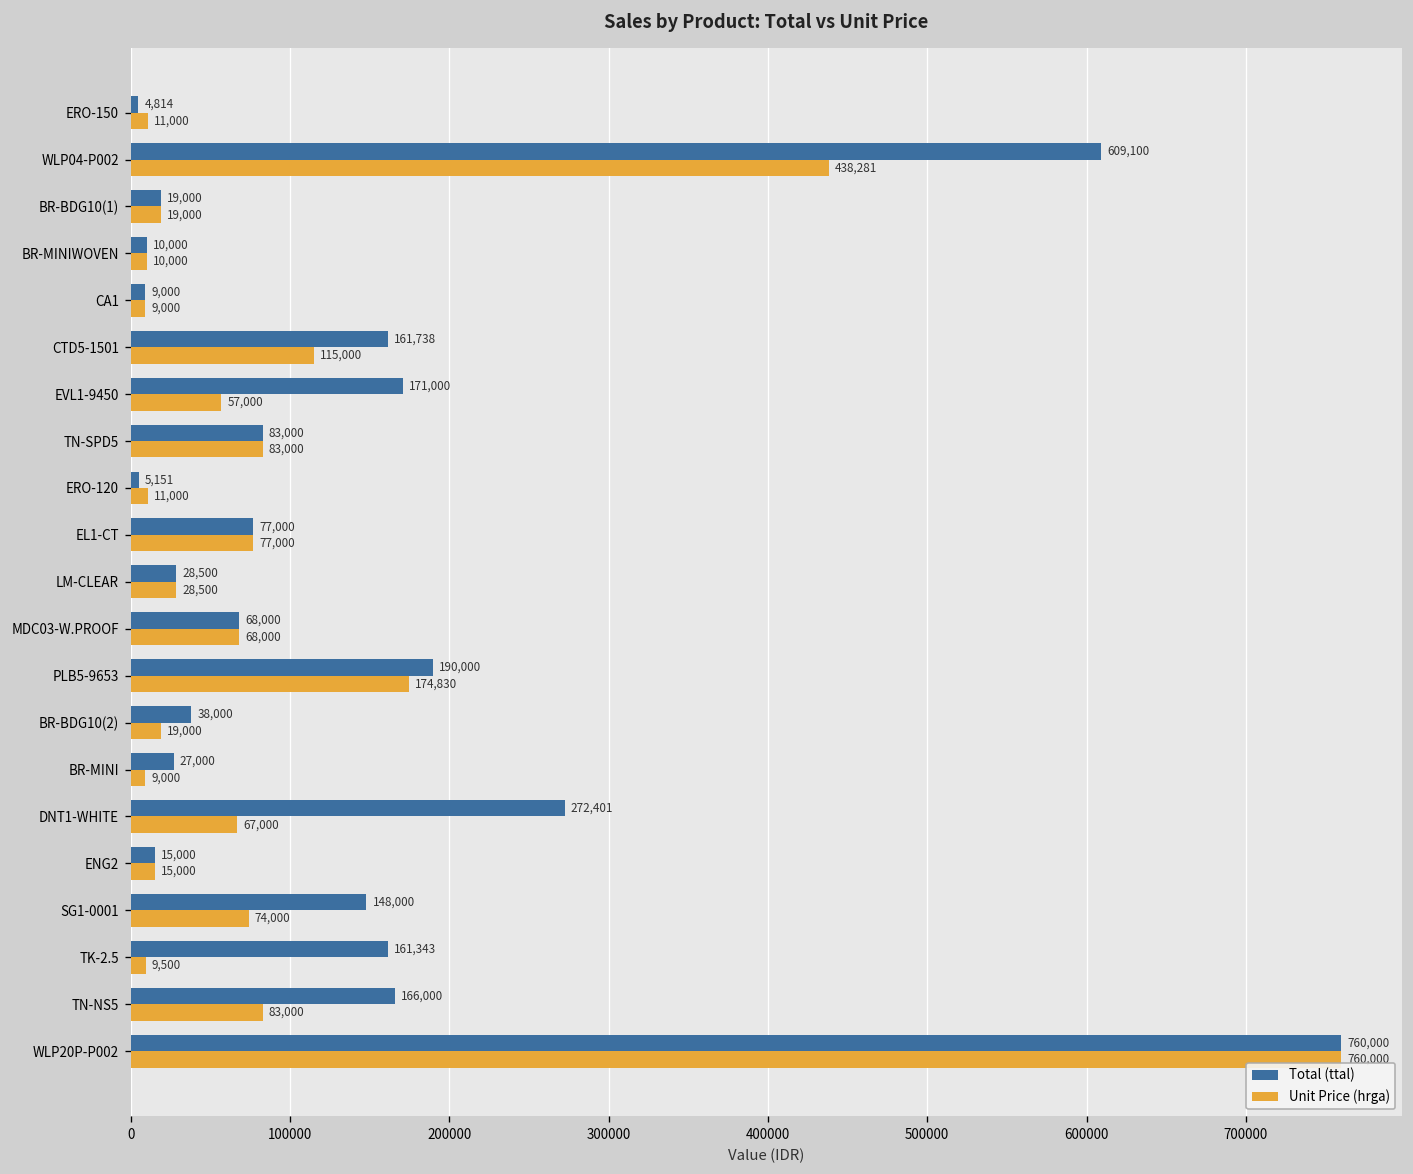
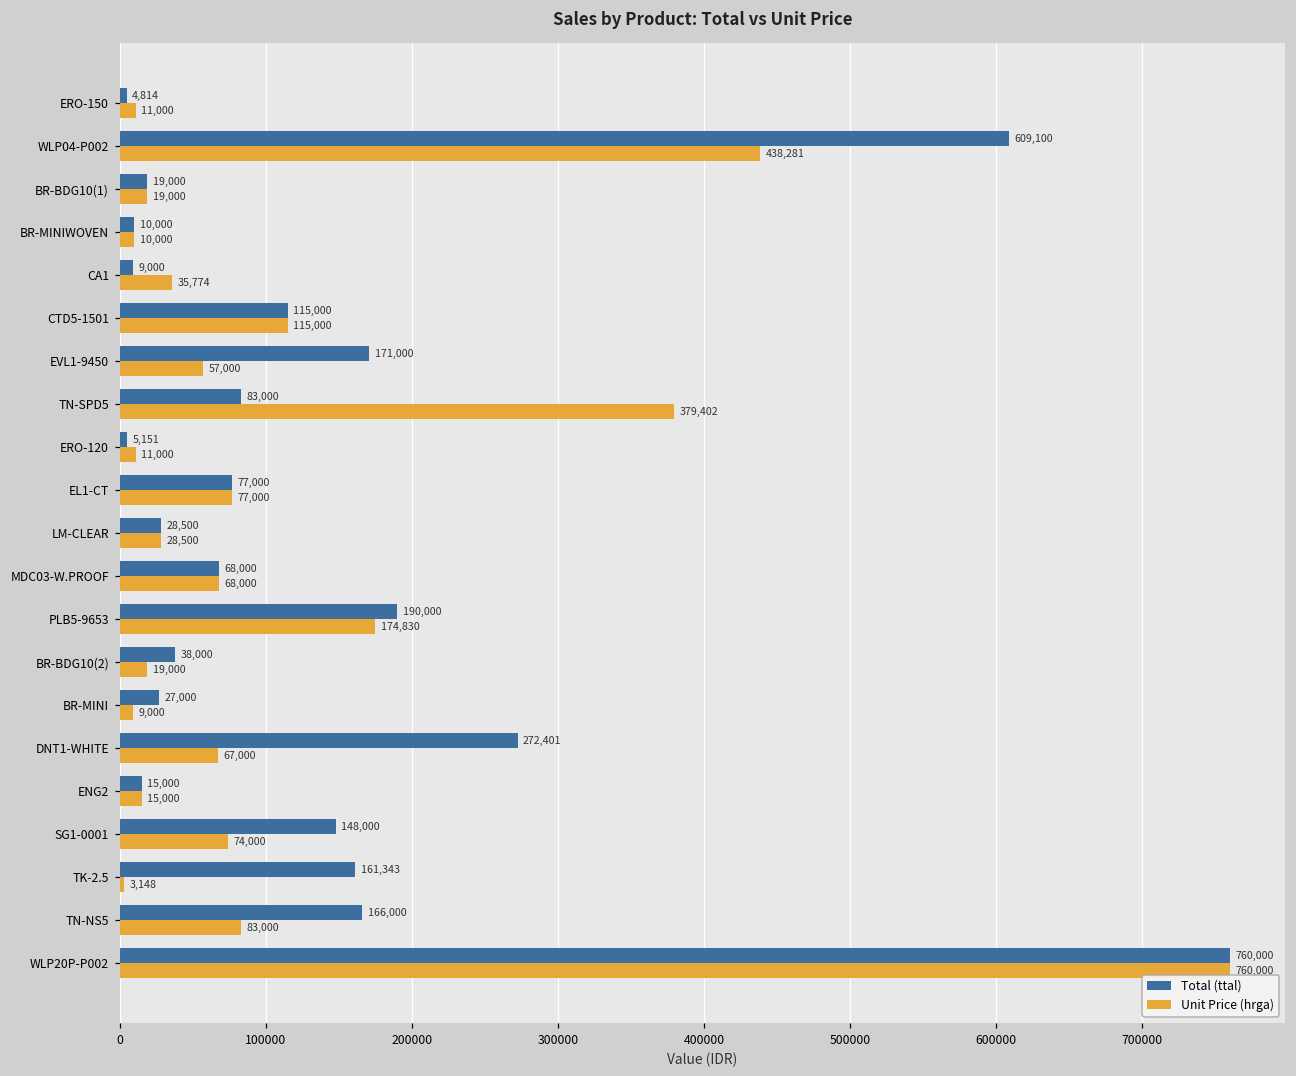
Unit Price (hrga), CA1: 9,000 -> 35,774
Total (ttal), CTD5-1501: 161,738 -> 115,000
Unit Price (hrga), TN-SPD5: 83,000 -> 379,402
Unit Price (hrga), TK-2.5: 9,500 -> 3,148
